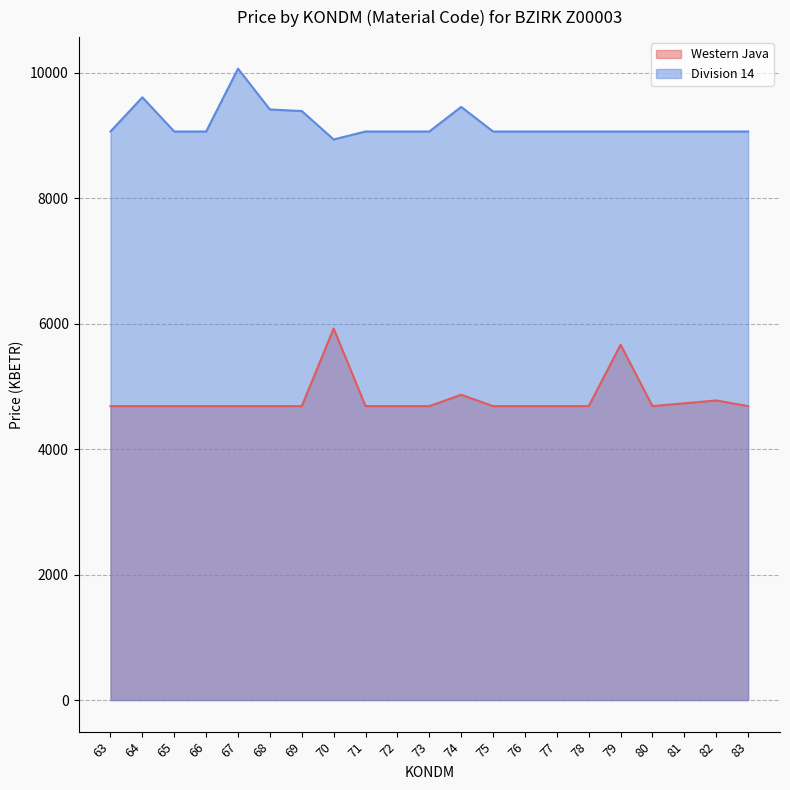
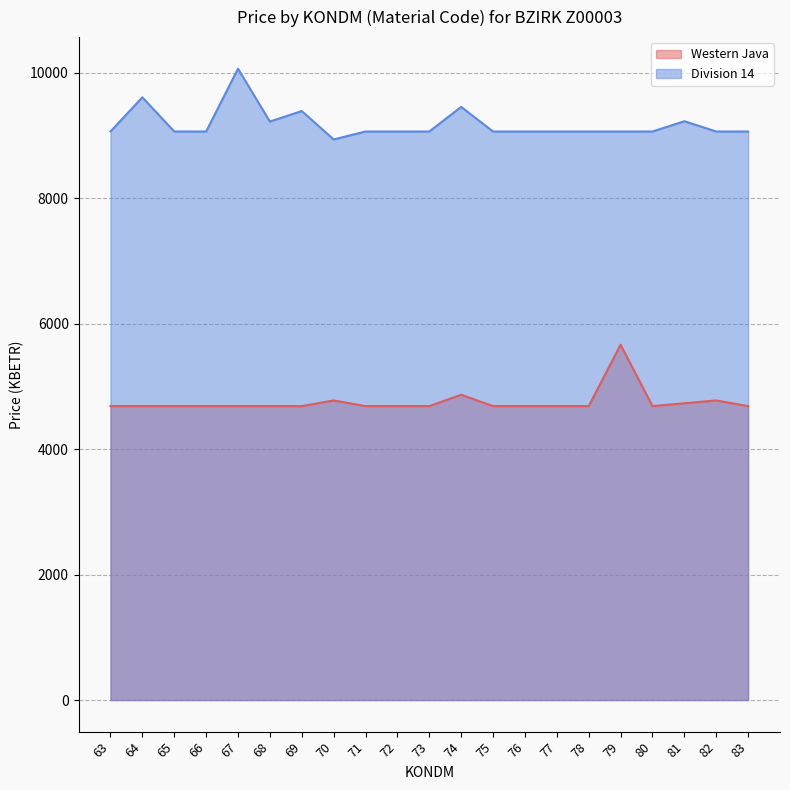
Division 14, 68: 9400 -> 9200
Western Java, 70: 5900 -> 4800
Division 14, 81: 9100 -> 9200
